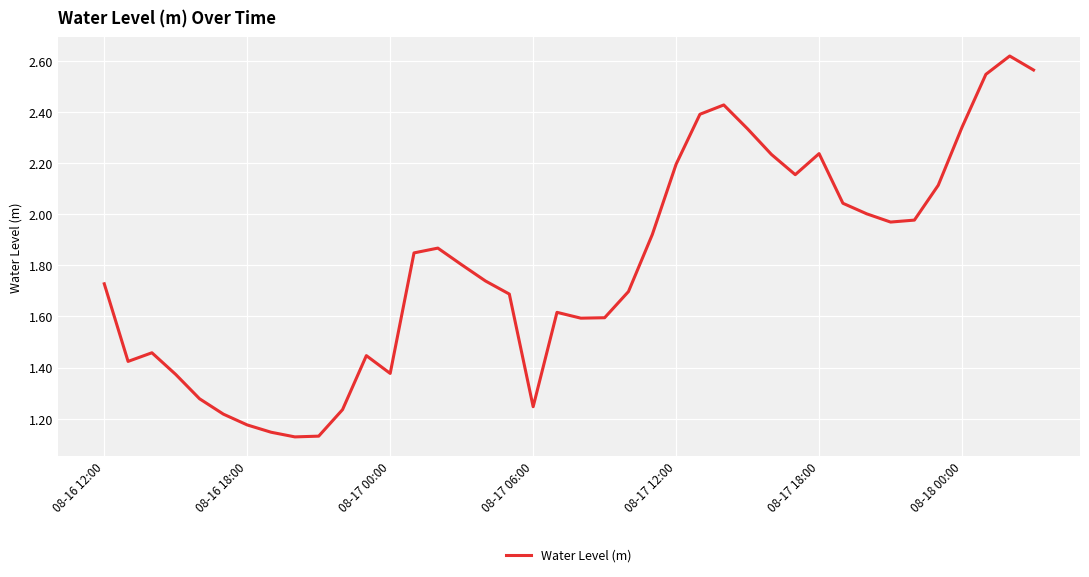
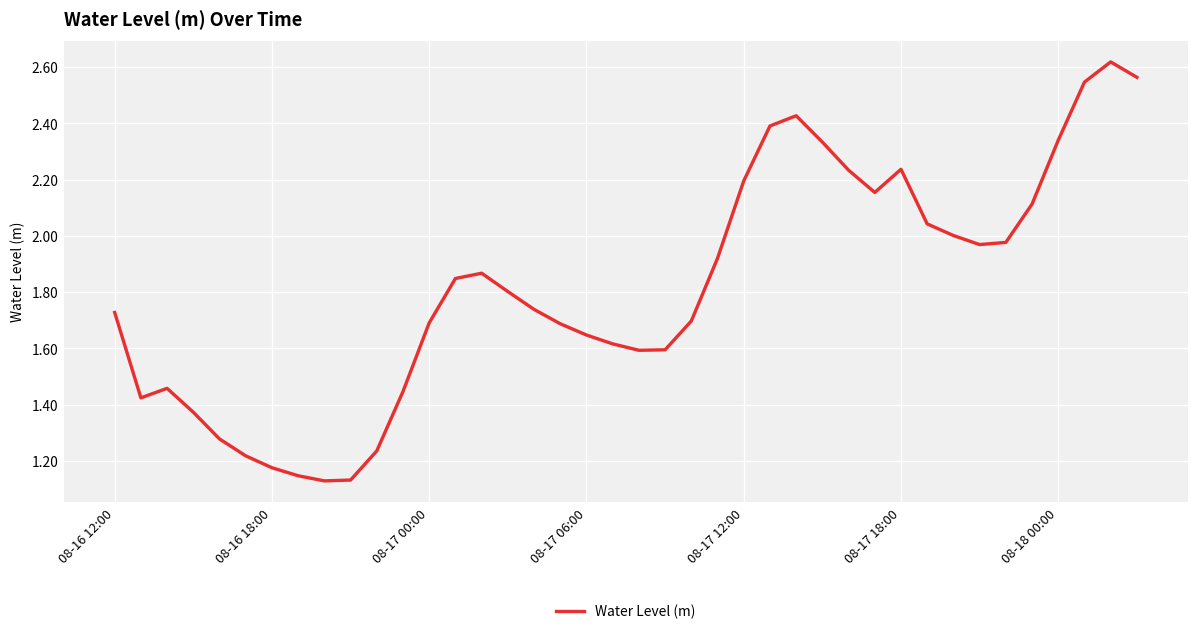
08-17 00:00: 1.38 -> 1.69
08-17 06:00: 1.25 -> 1.65
